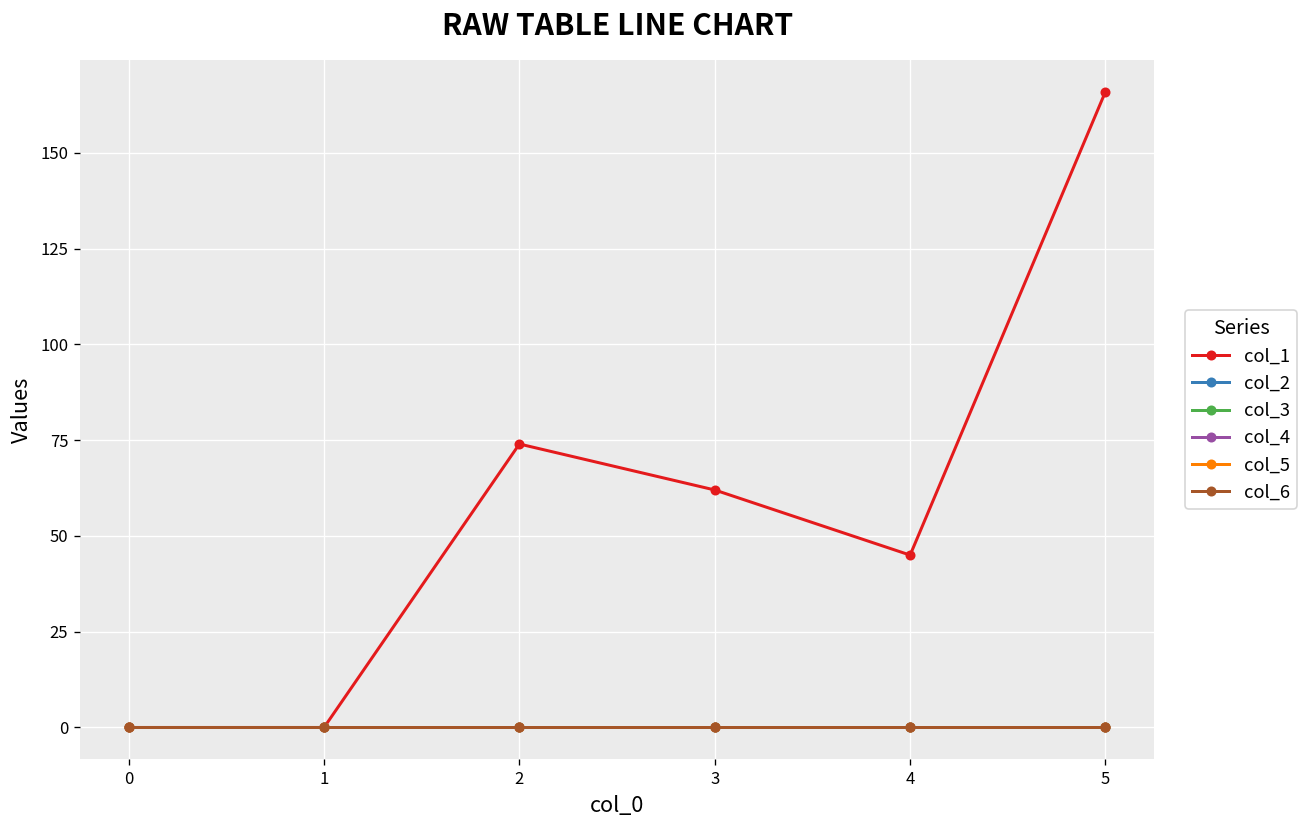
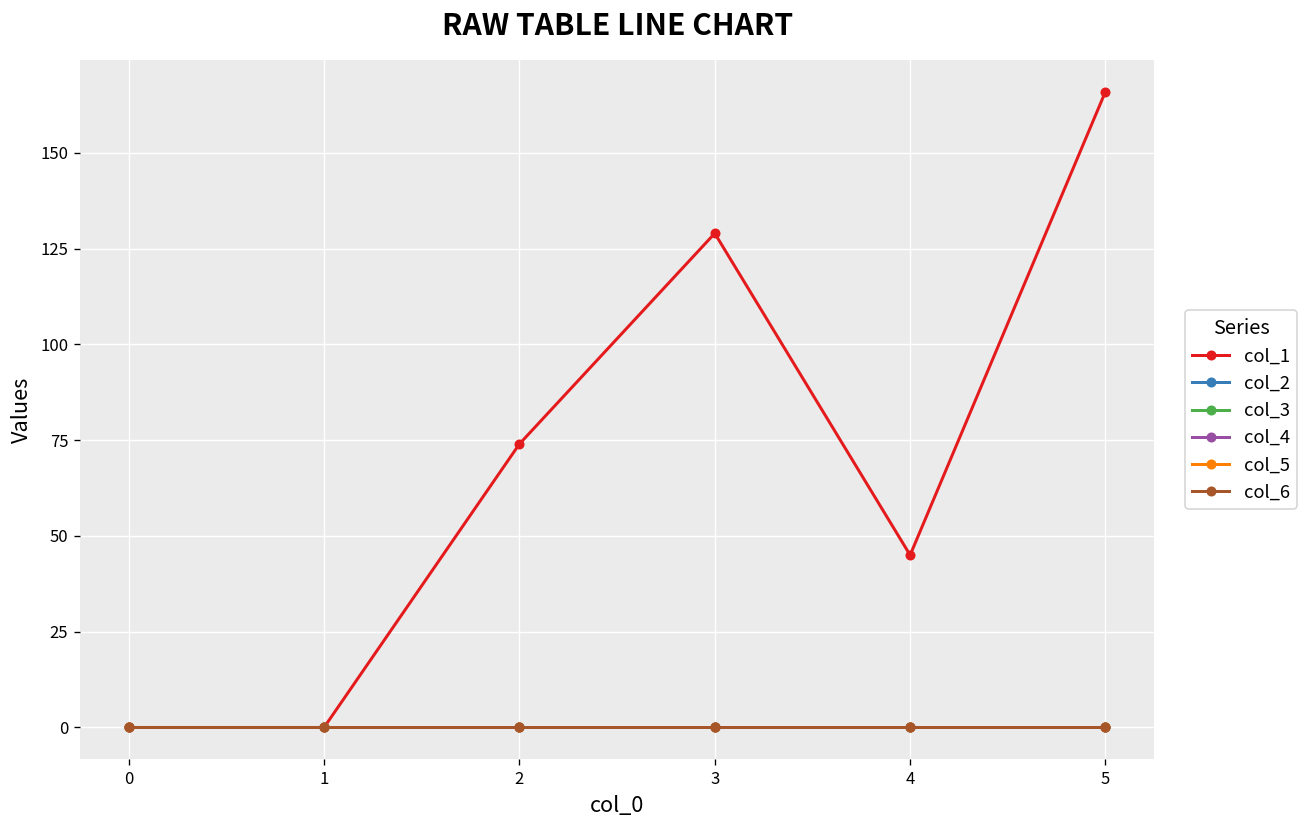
col_1, 3: 62 -> 129
